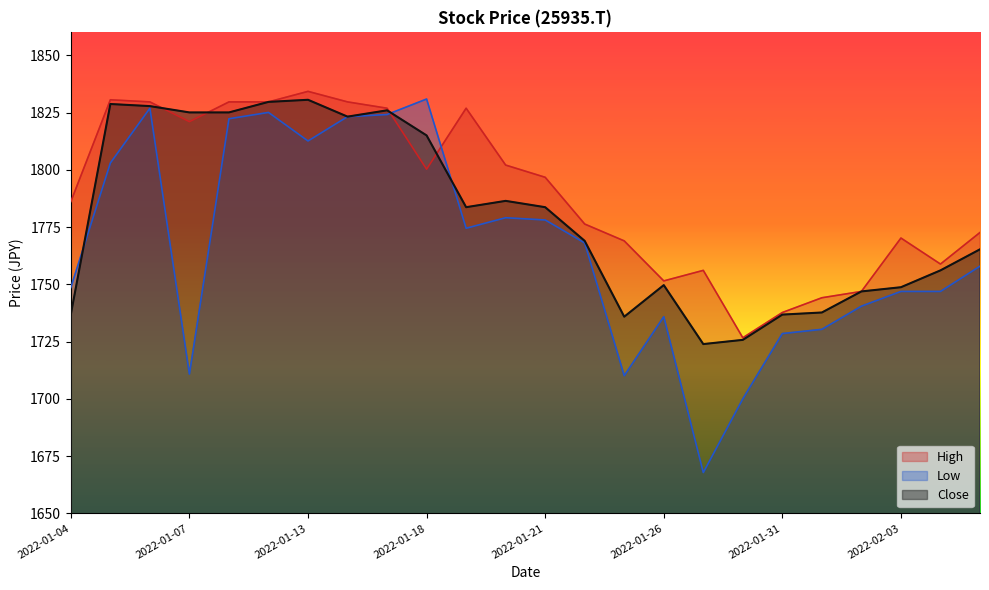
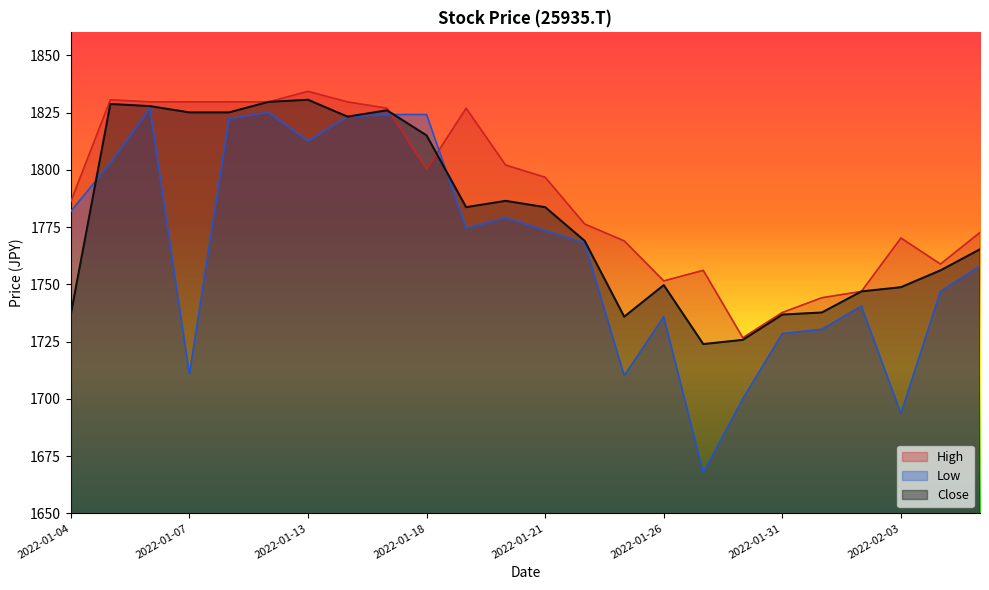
Low, 2022-01-04: 1749 -> 1782
High, 2022-01-07: 1821 -> 1830
Low, 2022-01-18: 1831 -> 1824
Low, 2022-01-21: 1778 -> 1774
Low, 2022-02-03: 1747 -> 1694
